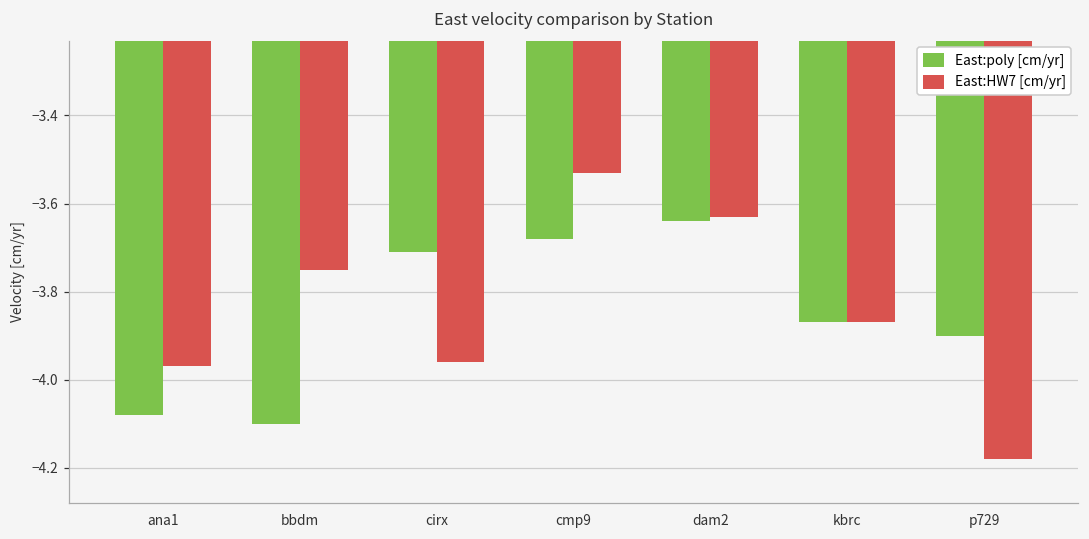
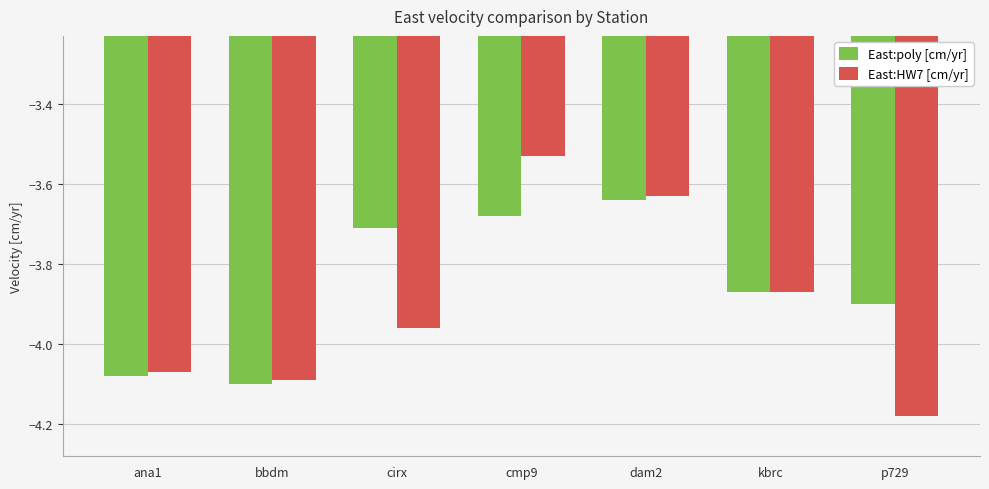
East:HW7 [cm/yr], ana1: -3.97 -> -4.07
East:HW7 [cm/yr], bbdm: -3.75 -> -4.09
